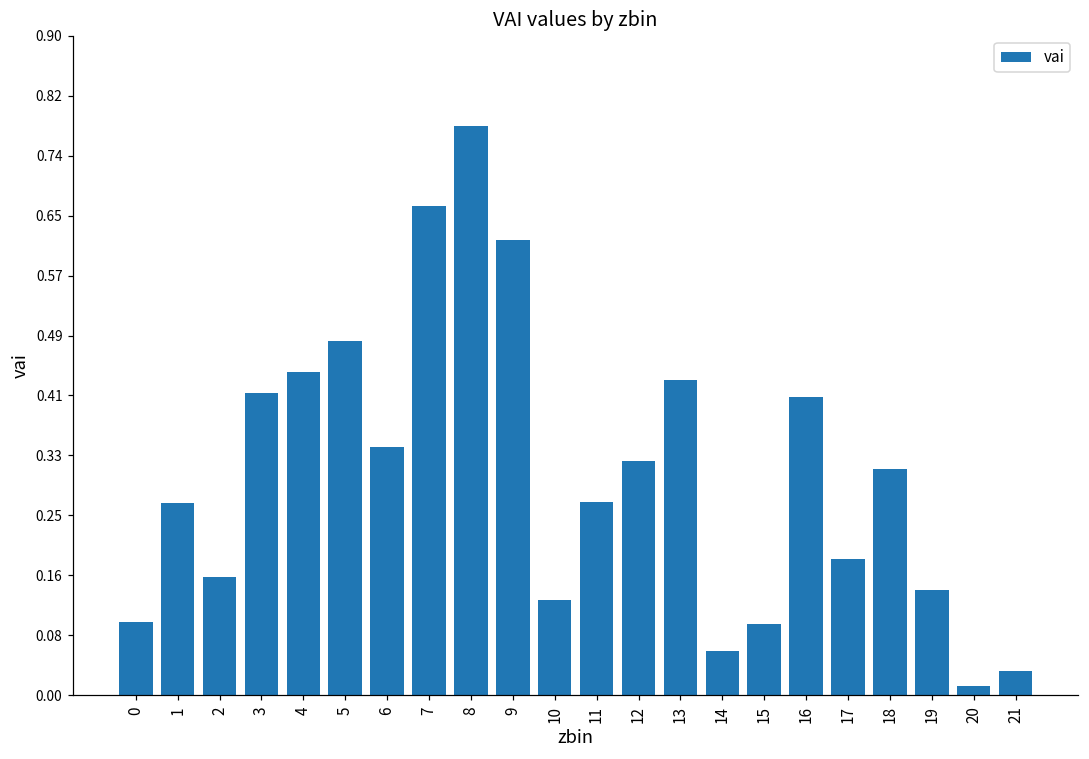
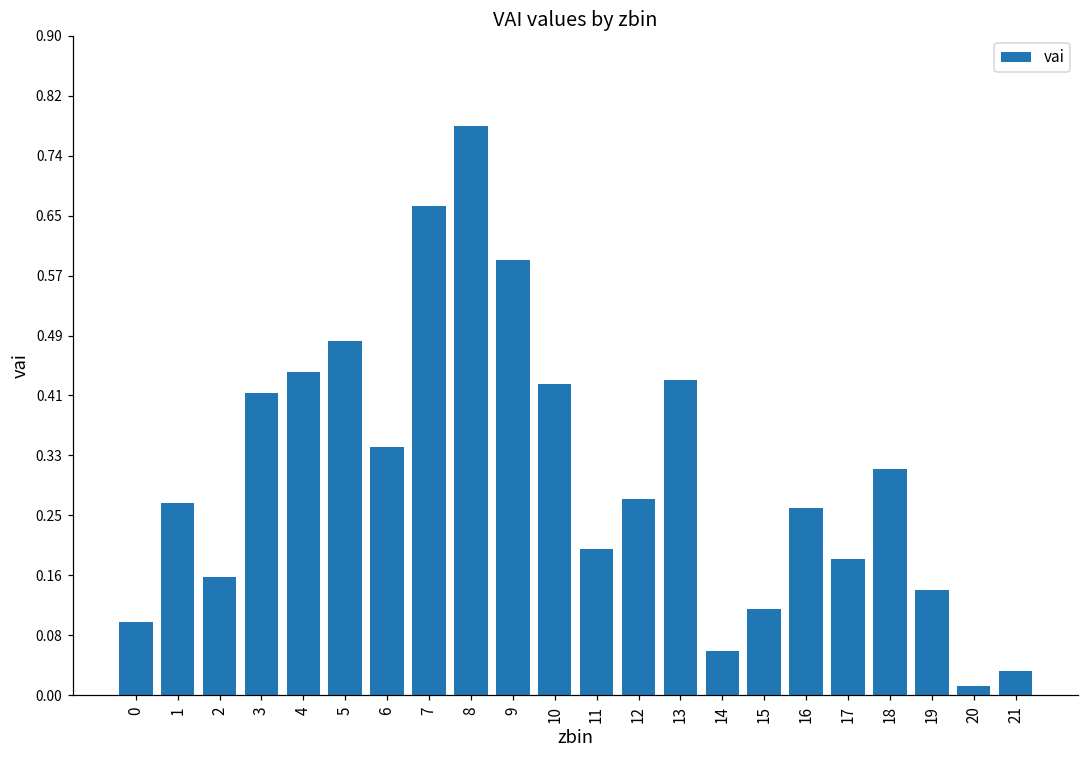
9: 0.62 -> 0.59
10: 0.13 -> 0.42
11: 0.26 -> 0.20
12: 0.32 -> 0.27
15: 0.10 -> 0.12
16: 0.41 -> 0.26
